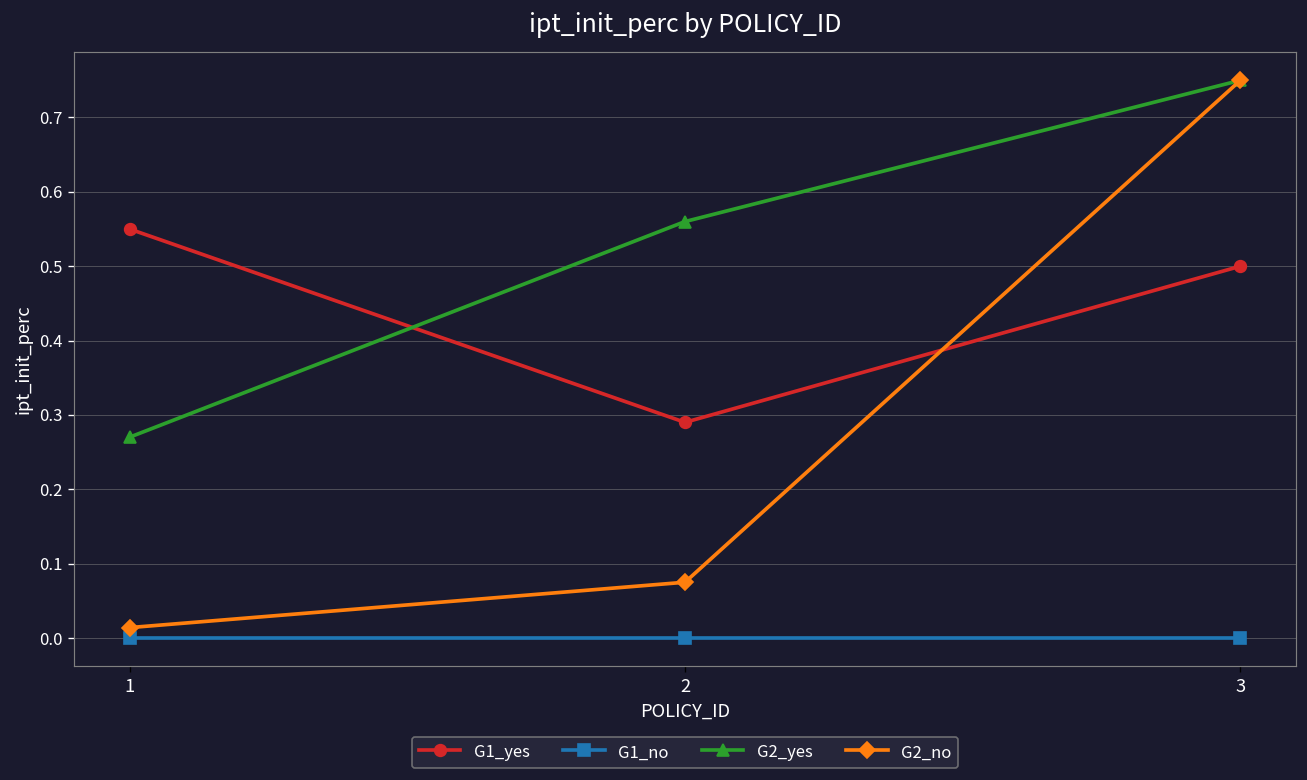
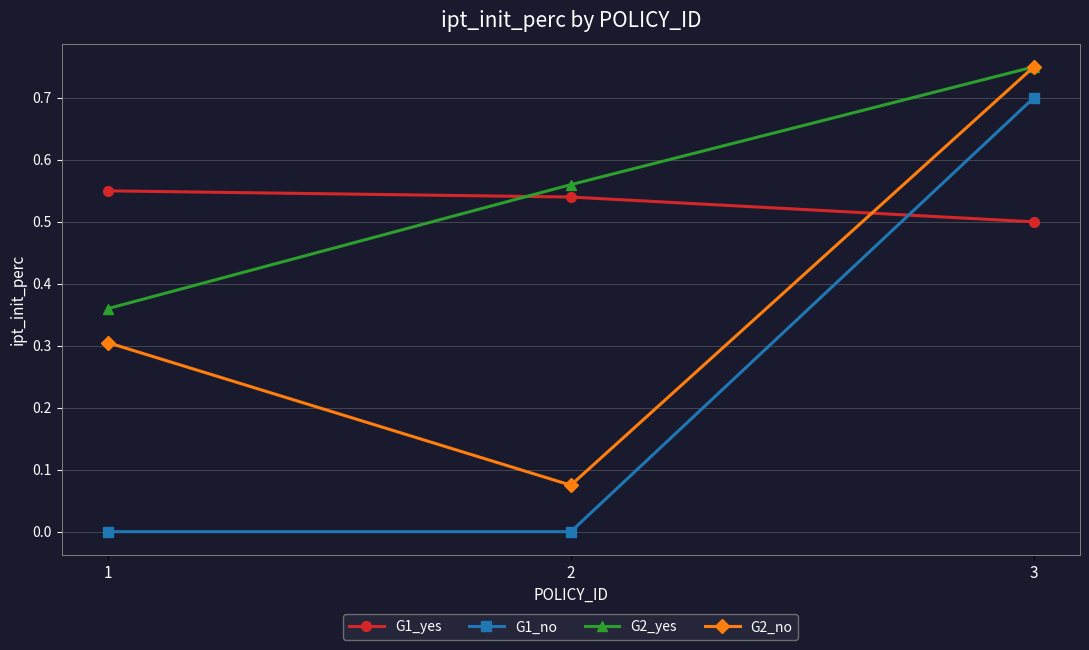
G2_yes, 1: 0.27 -> 0.36
G2_no, 1: 0.01 -> 0.31
G1_yes, 2: 0.29 -> 0.54
G1_no, 3: 0.0 -> 0.7
